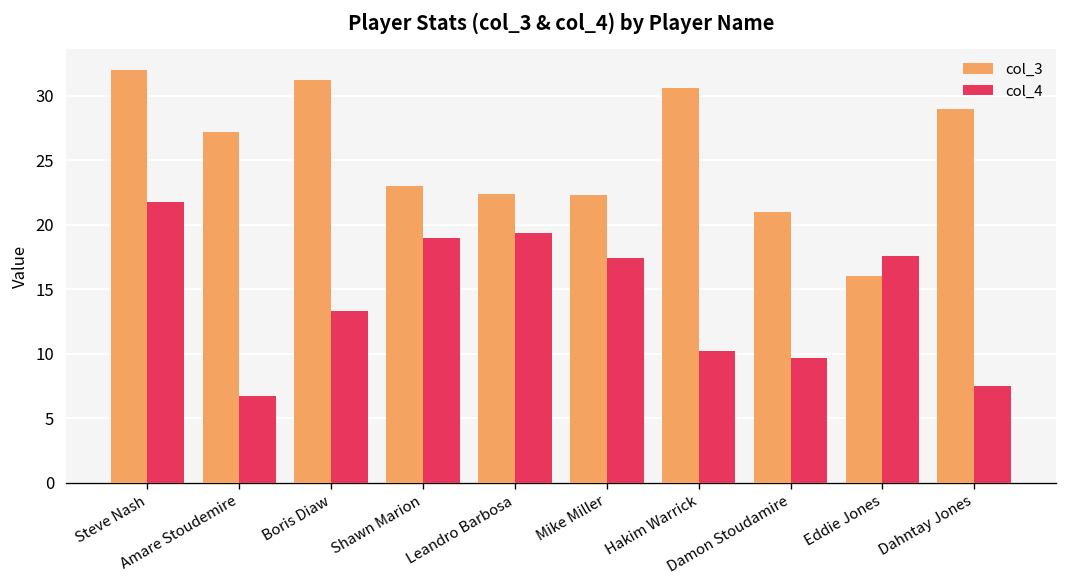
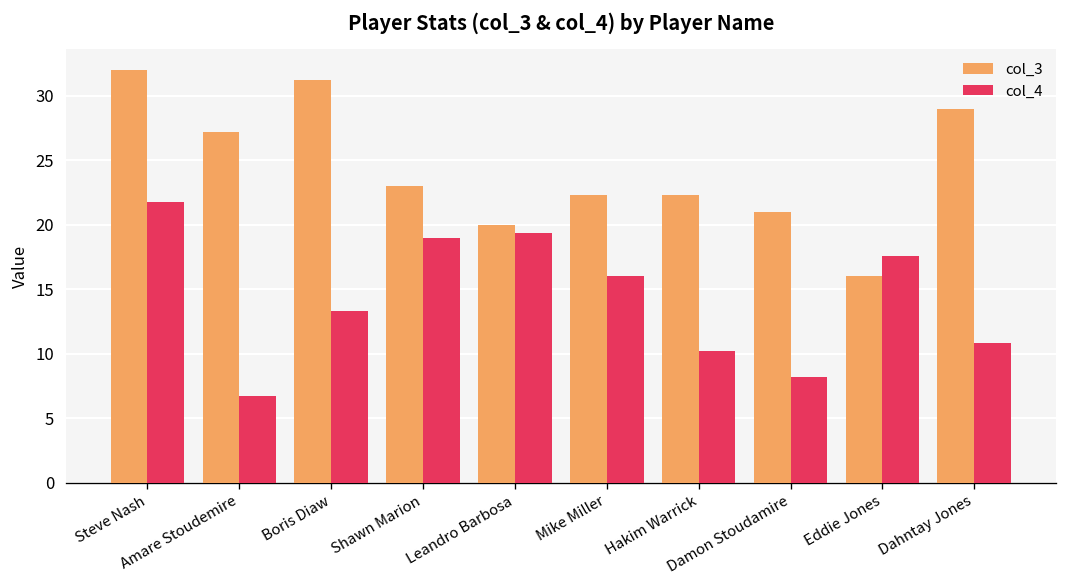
col_3, Leandro Barbosa: 22.4 -> 20.0
col_4, Mike Miller: 17.4 -> 16.0
col_3, Hakim Warrick: 30.6 -> 22.3
col_4, Damon Stoudamire: 9.7 -> 8.2
col_4, Dahntay Jones: 7.5 -> 10.8
